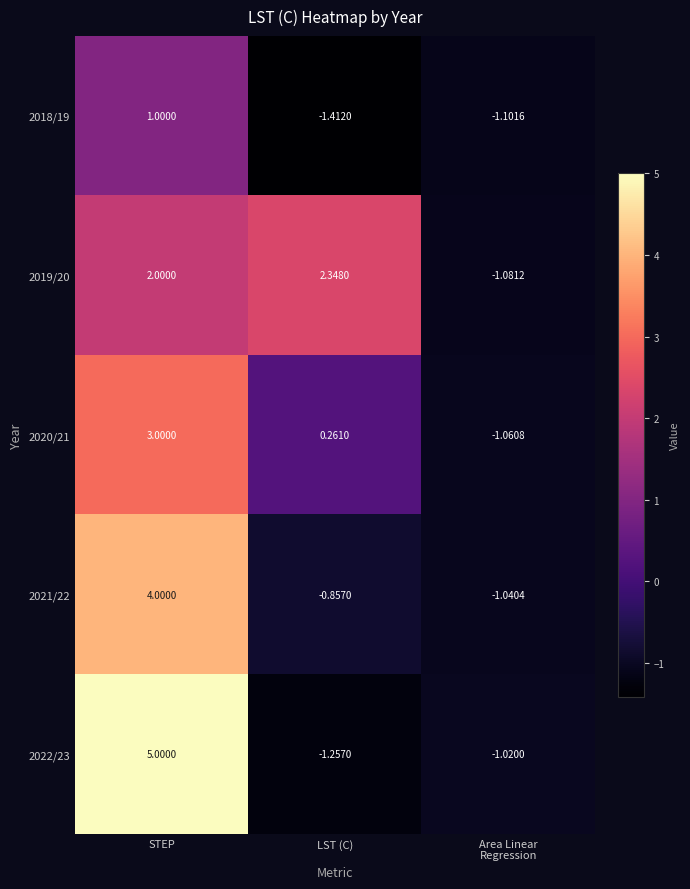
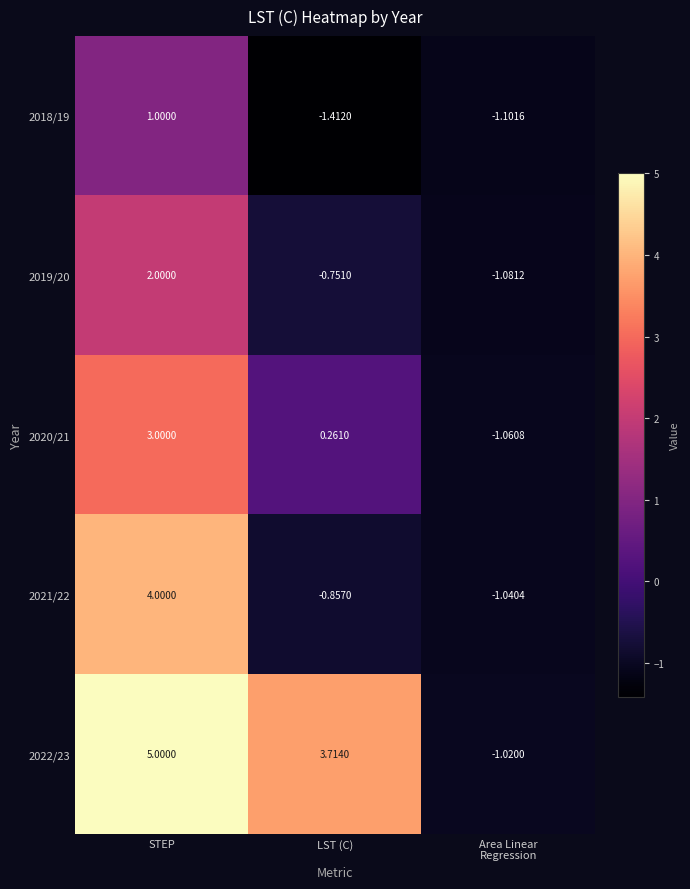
2019/20, LST (C): 2.3480 -> -0.7510
2022/23, LST (C): -1.2570 -> 3.7140
